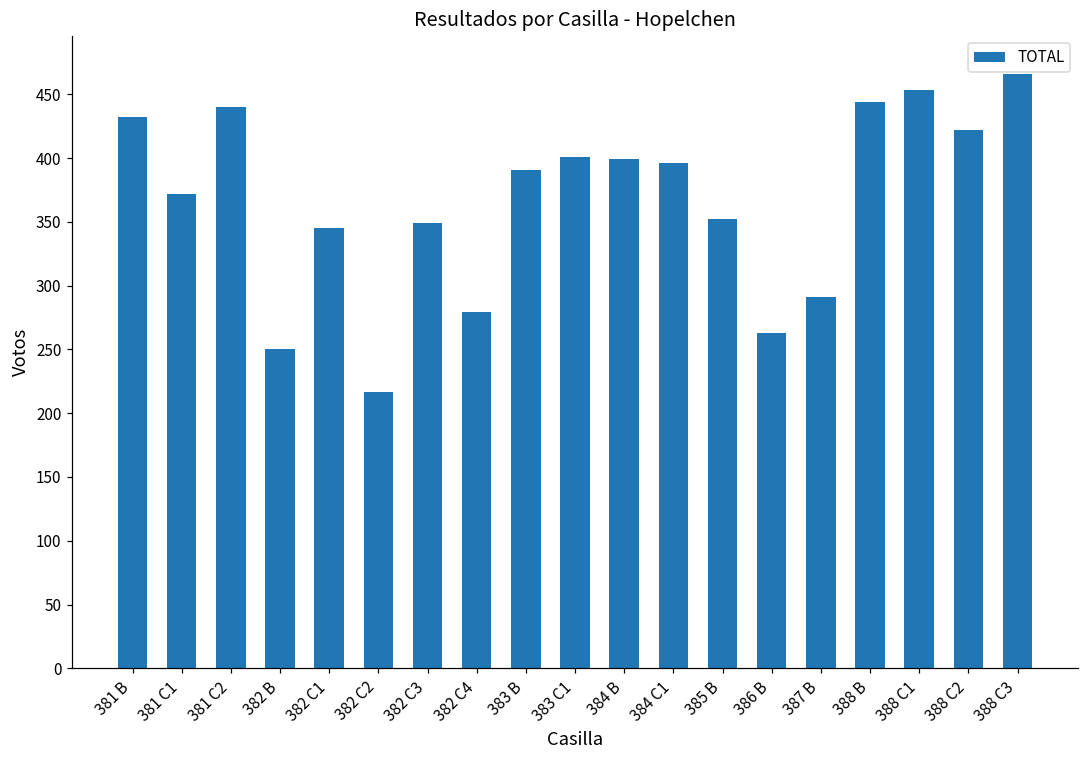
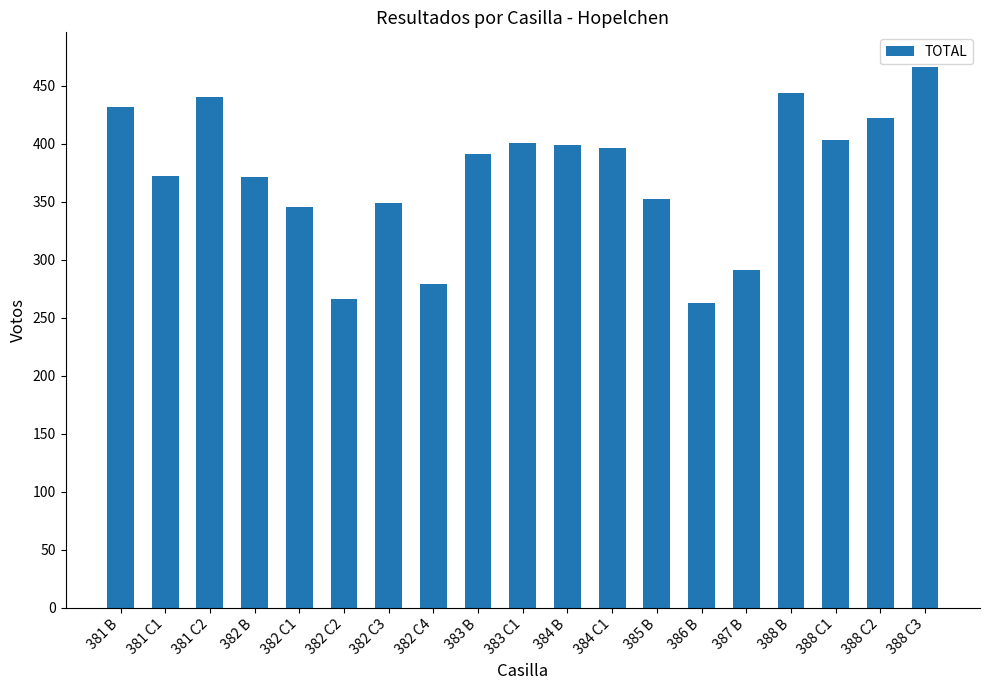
382 B: 250 -> 371
382 C2: 217 -> 266
388 C1: 453 -> 403
